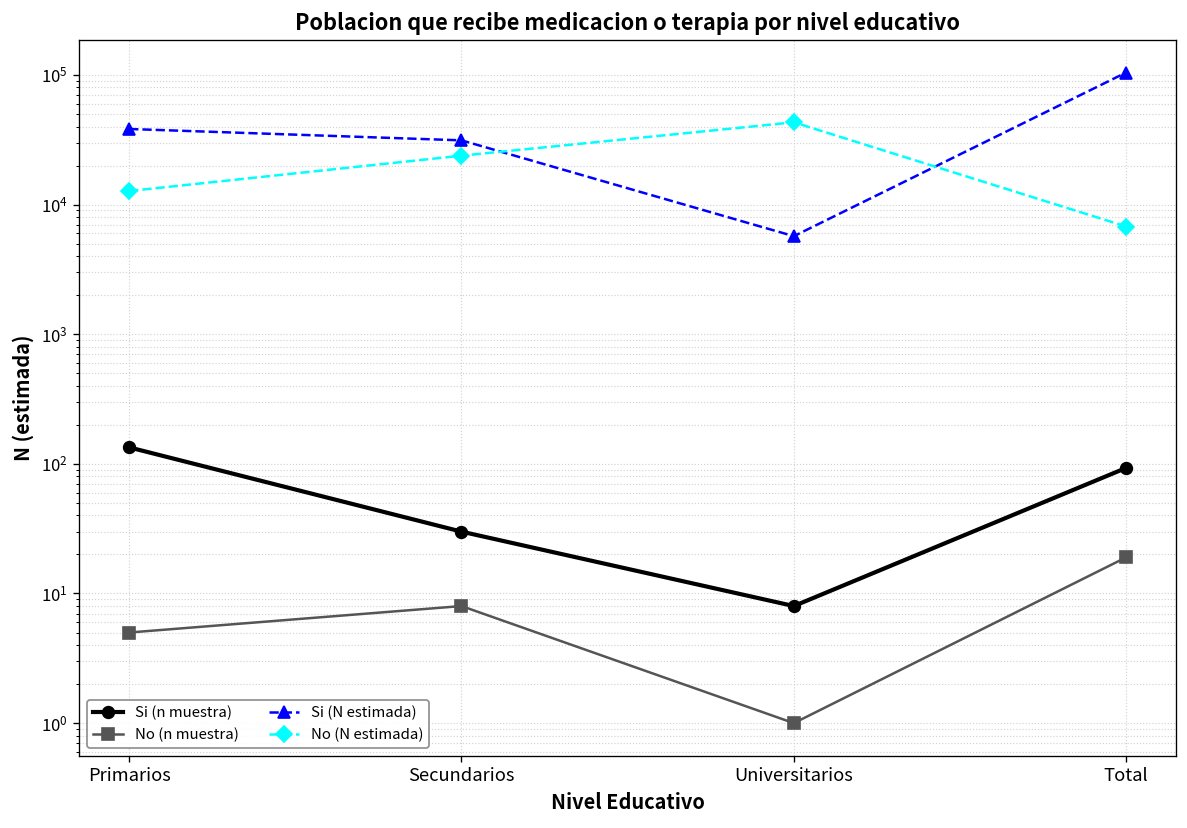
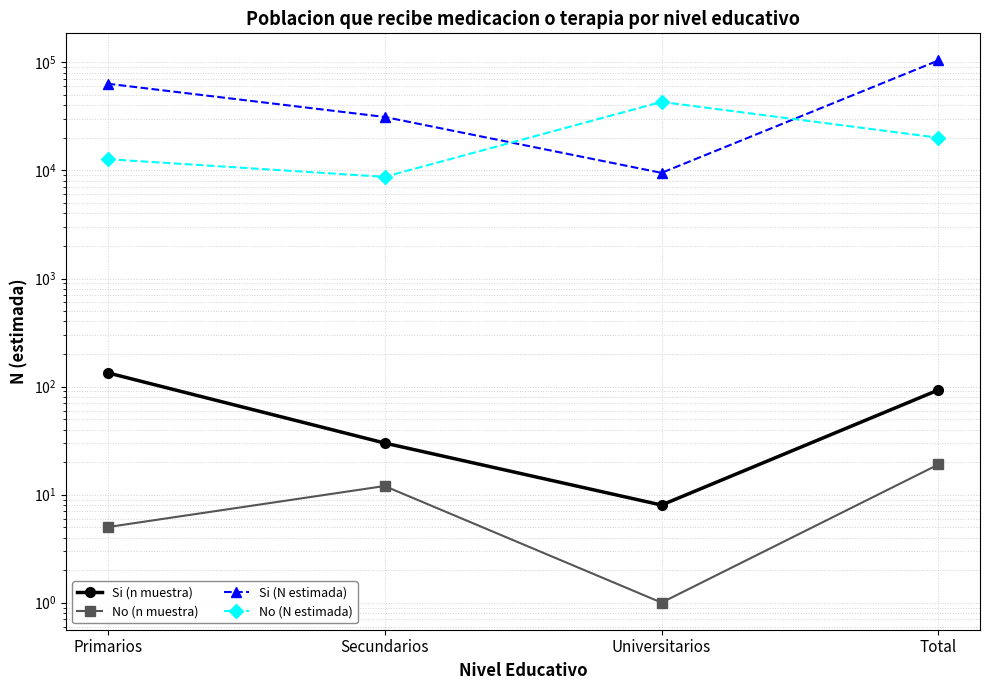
Si (N estimada), Primarios: 38000 -> 60000
No (n muestra), Secundarios: 8 -> 12
No (N estimada), Secundarios: 24000 -> 9000
Si (N estimada), Universitarios: 6000 -> 10000
No (N estimada), Total: 7000 -> 20000
